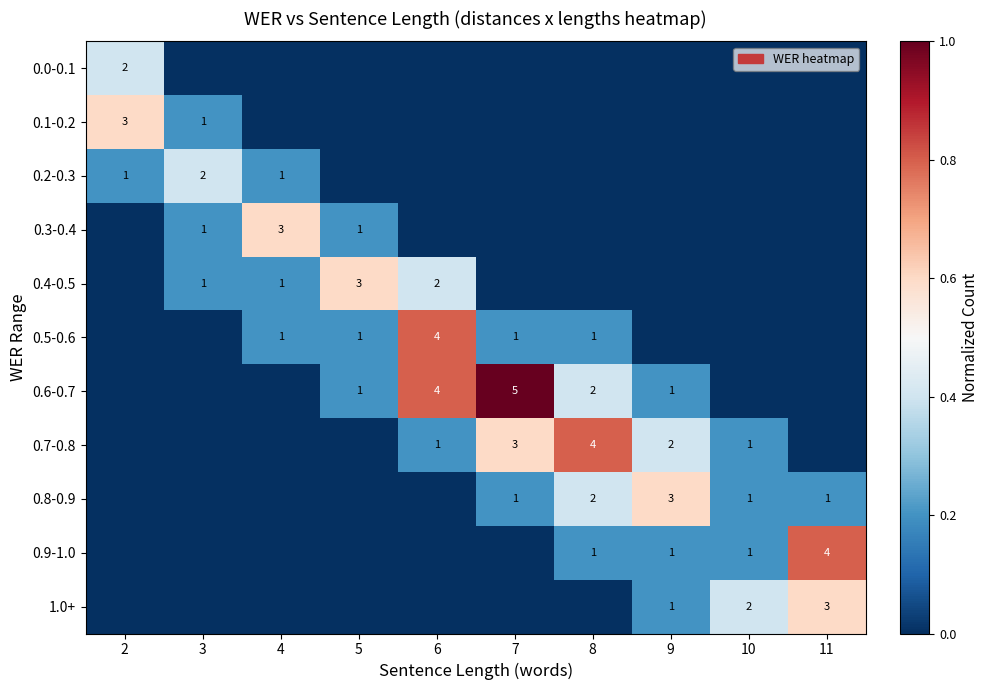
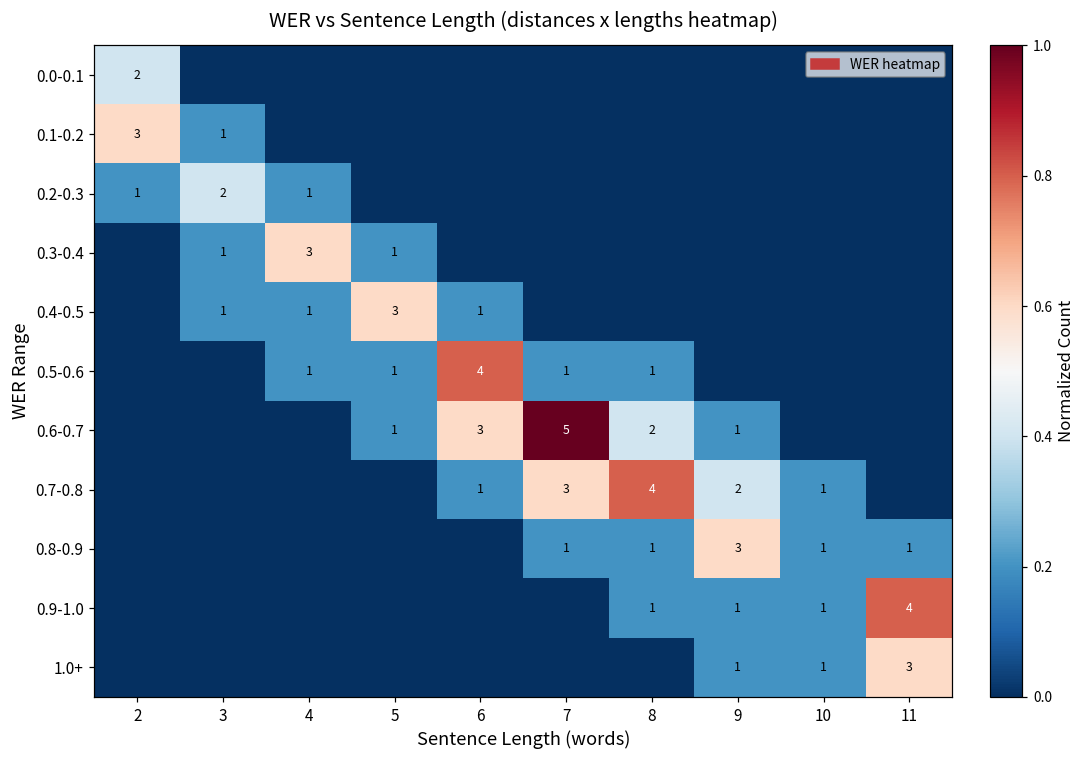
0.4-0.5, 6: 2 -> 1
0.6-0.7, 6: 4 -> 3
0.8-0.9, 8: 2 -> 1
1.0+, 10: 2 -> 1
